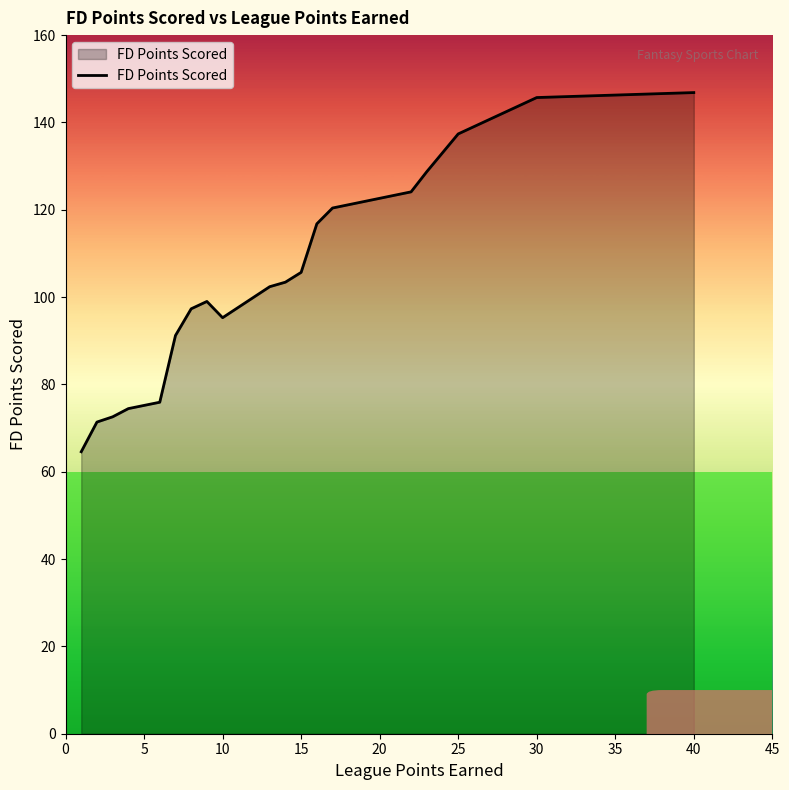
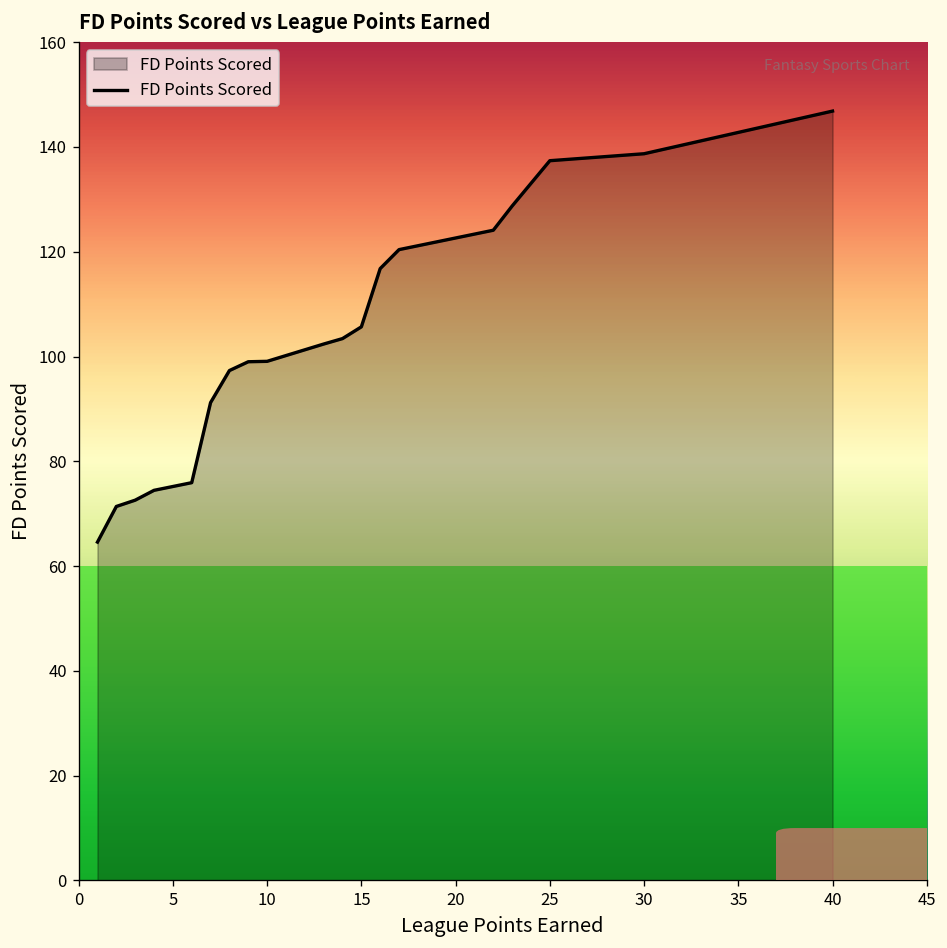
10: 95 -> 99
30: 146 -> 139
